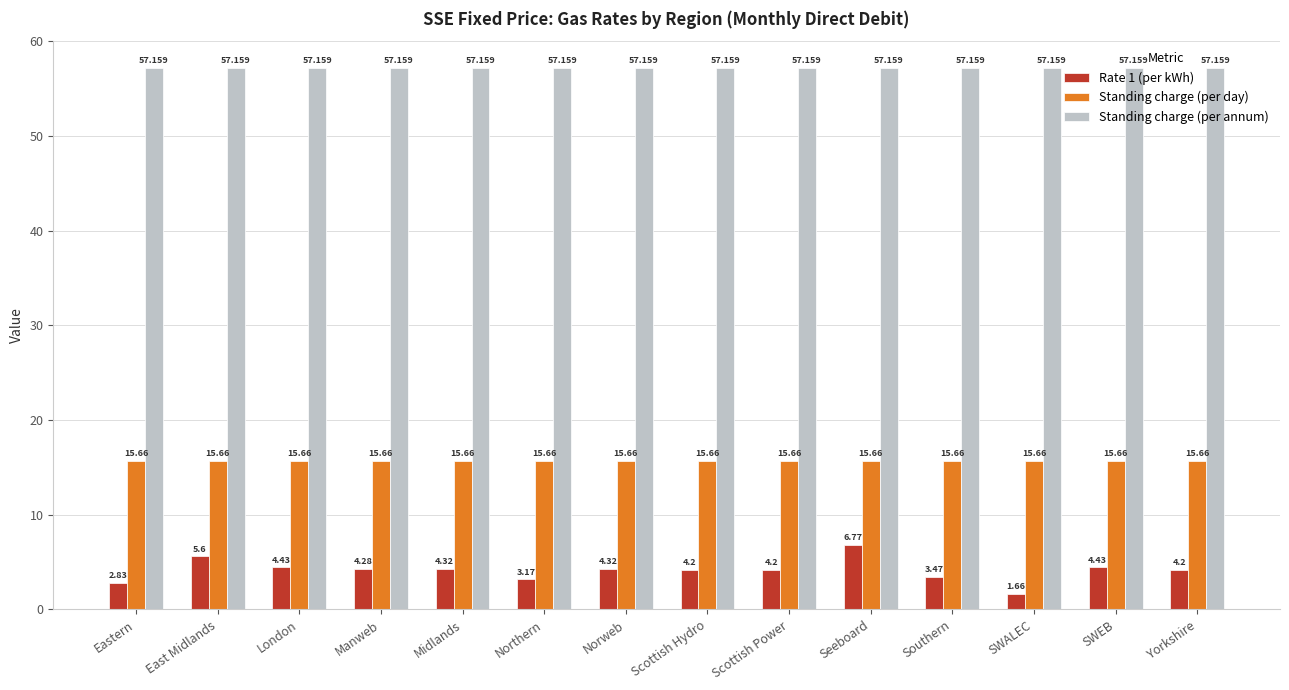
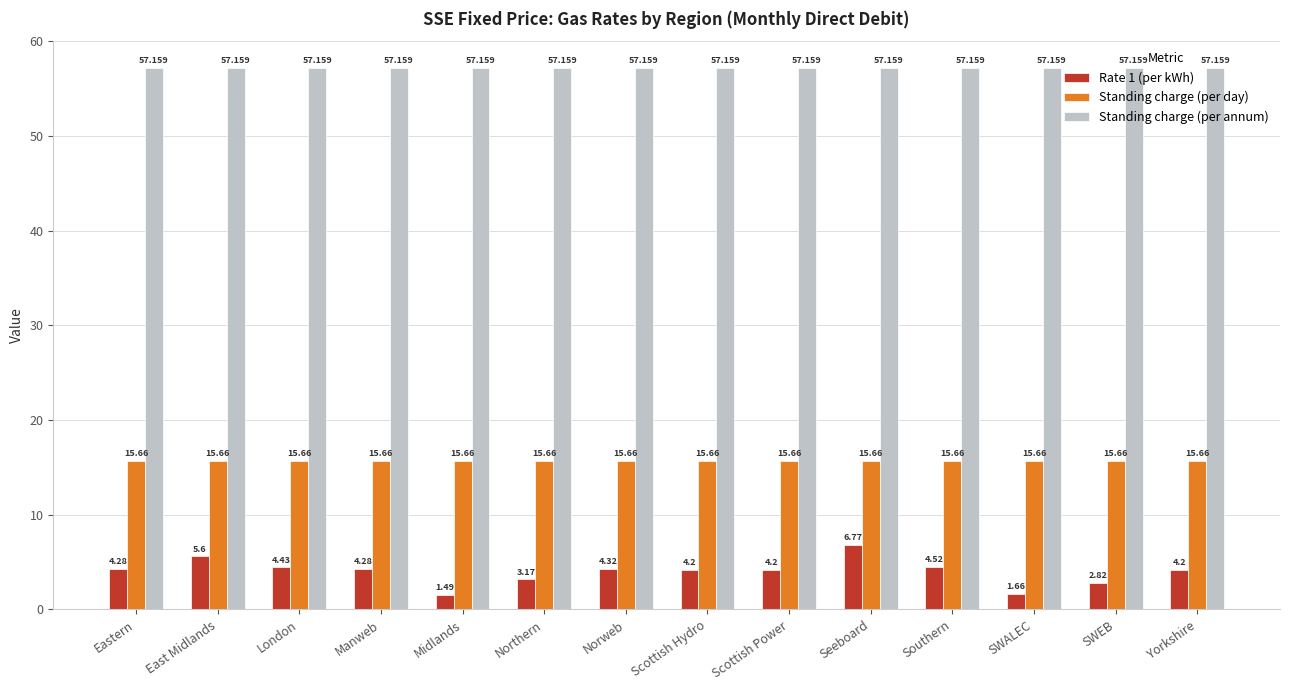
Rate 1 (per kWh), Eastern: 2.83 -> 4.28
Rate 1 (per kWh), Midlands: 4.32 -> 1.49
Rate 1 (per kWh), Southern: 3.47 -> 4.52
Rate 1 (per kWh), SWEB: 4.43 -> 2.82
